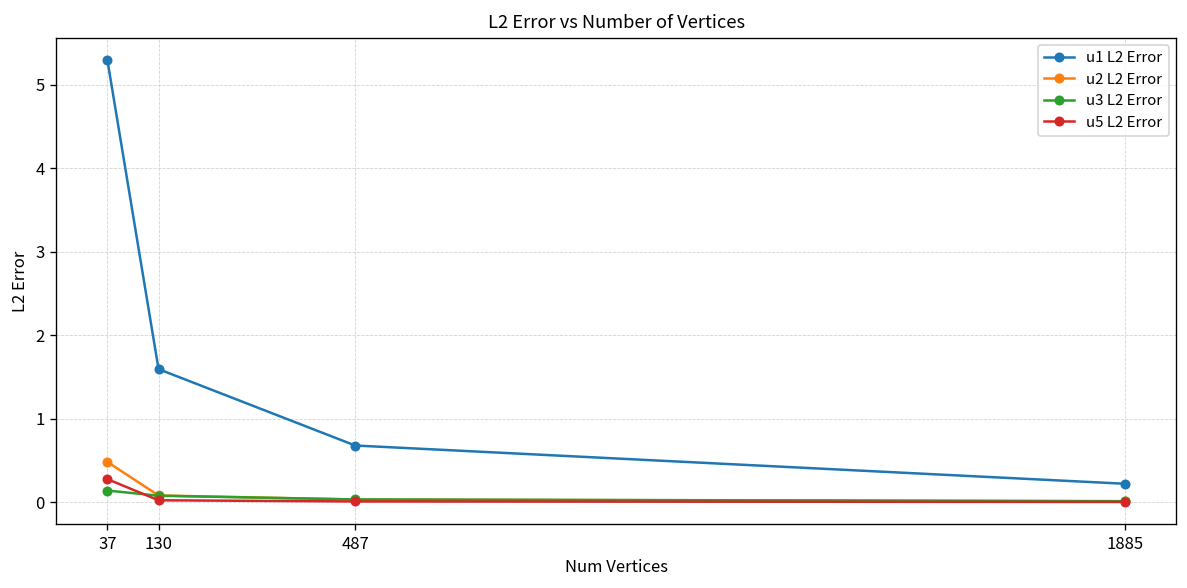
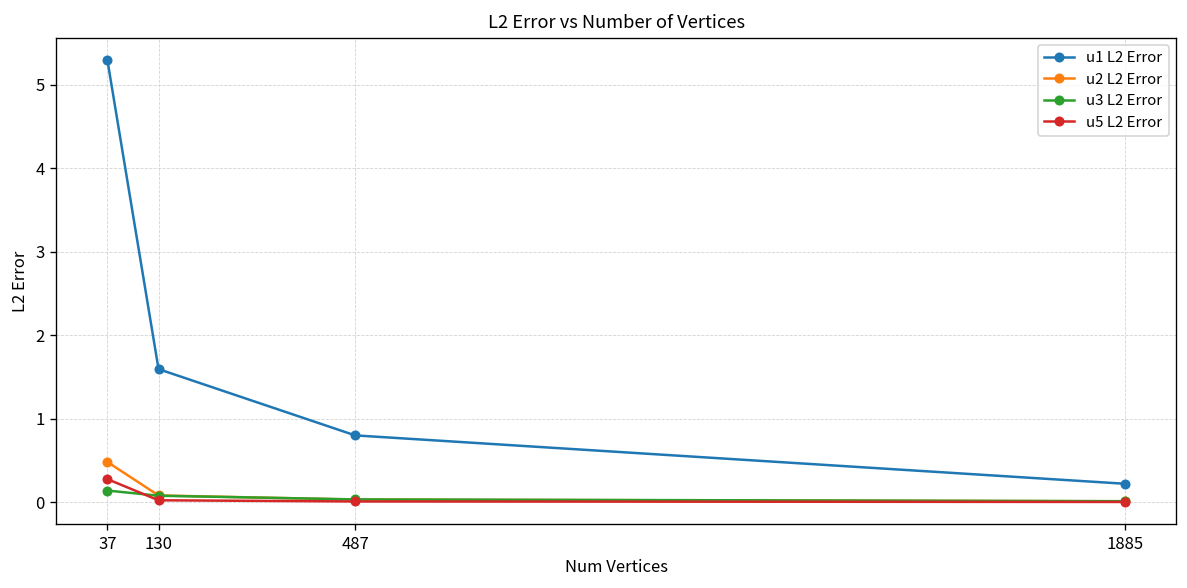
u1 L2 Error, 487: 0.7 -> 0.8
